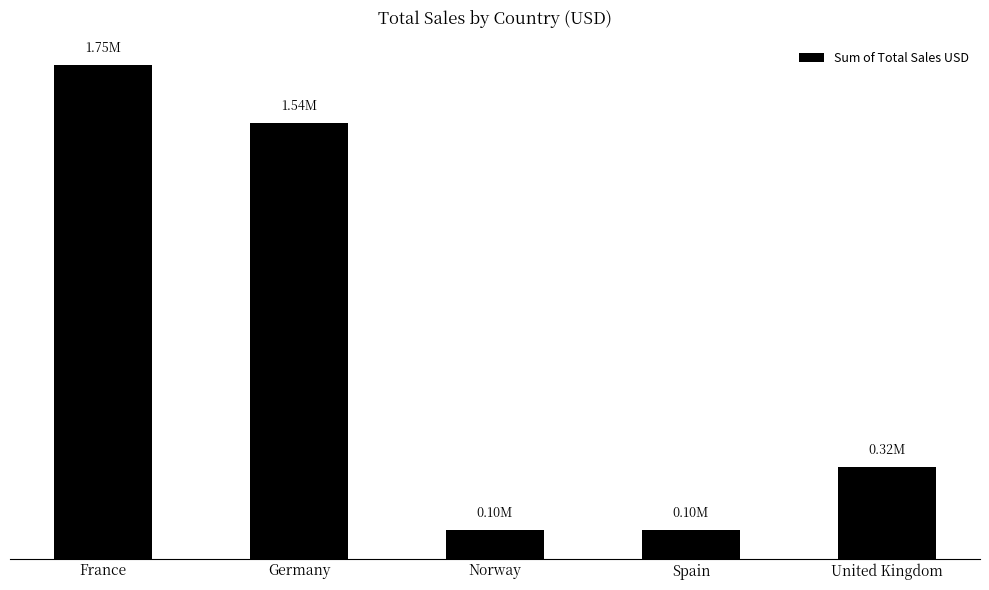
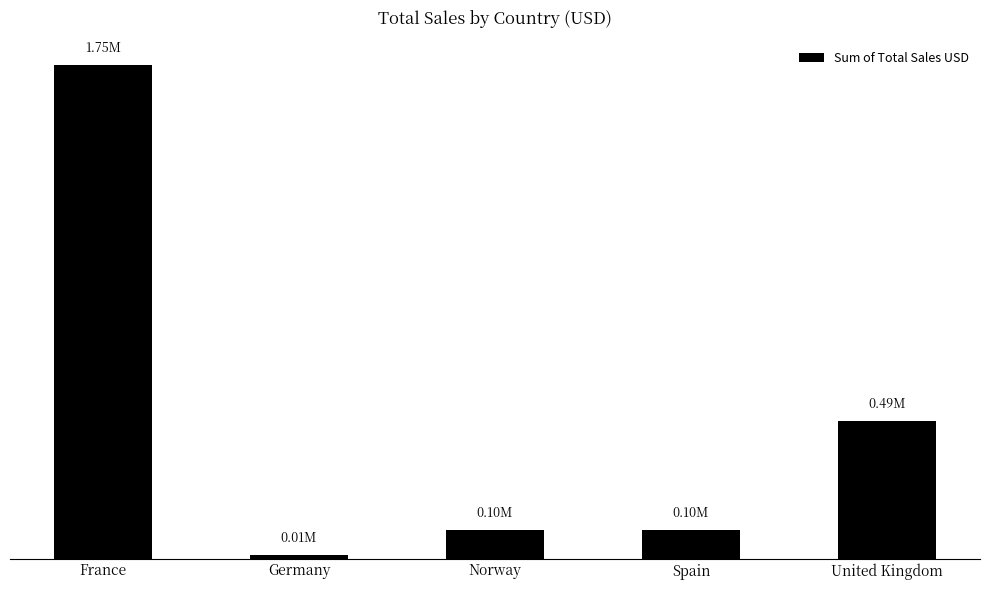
Germany: 1.54M -> 0.01M
United Kingdom: 0.32M -> 0.49M
